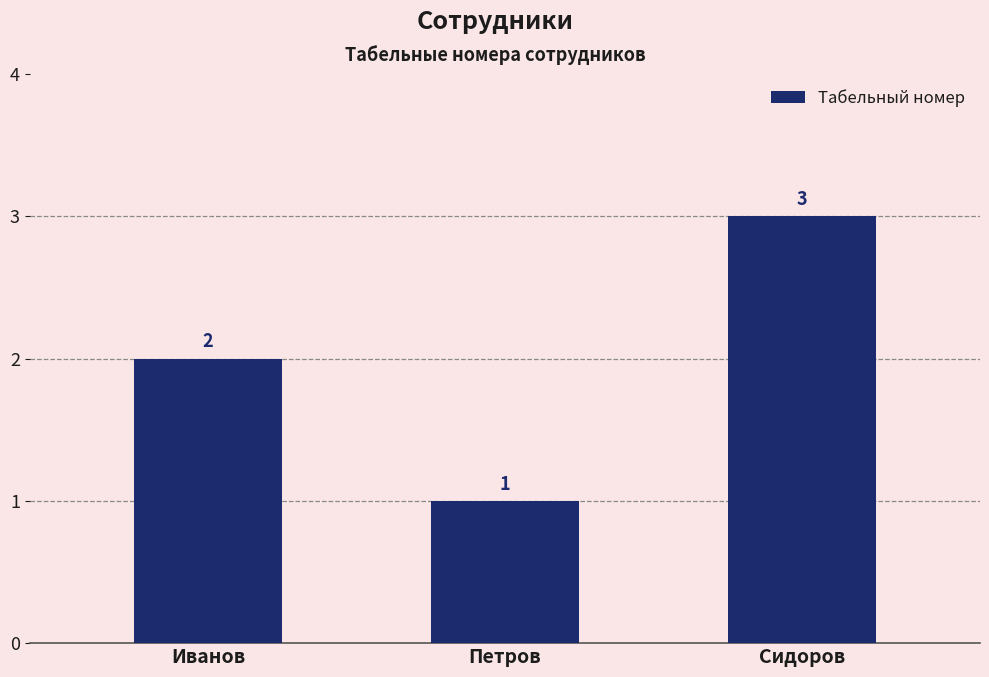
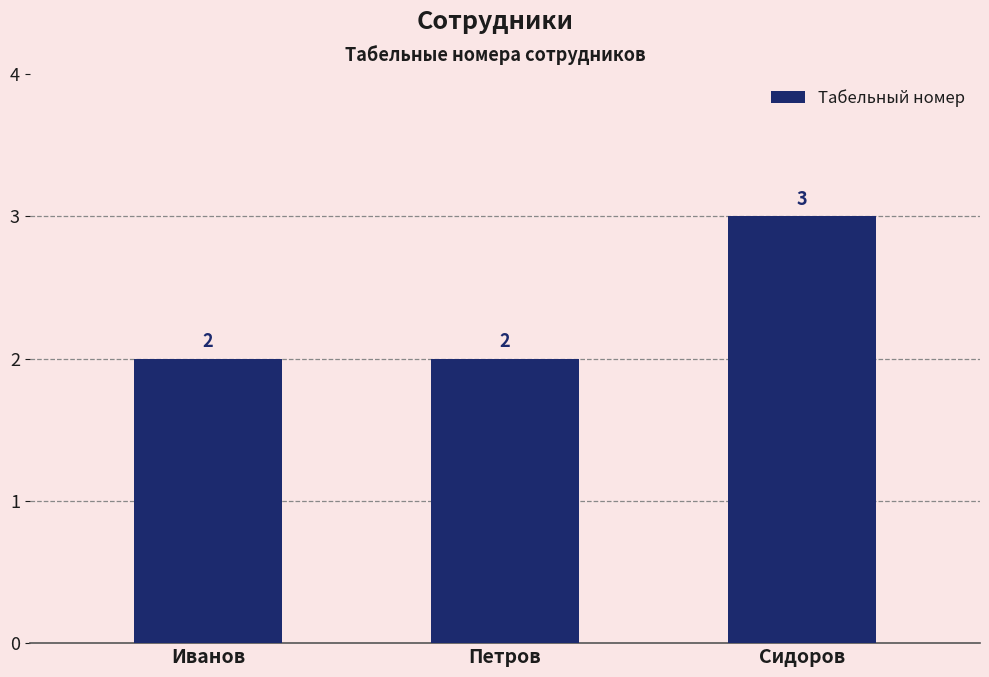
Петров: 1 -> 2
